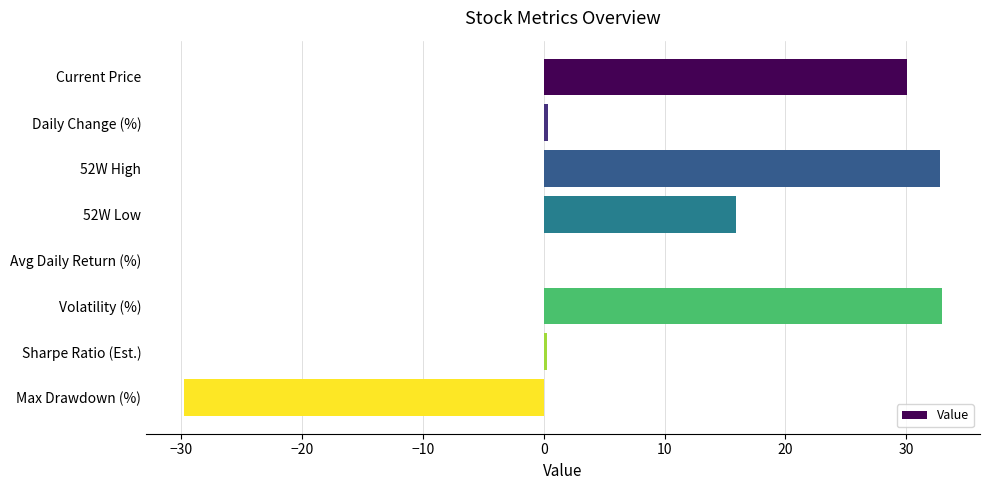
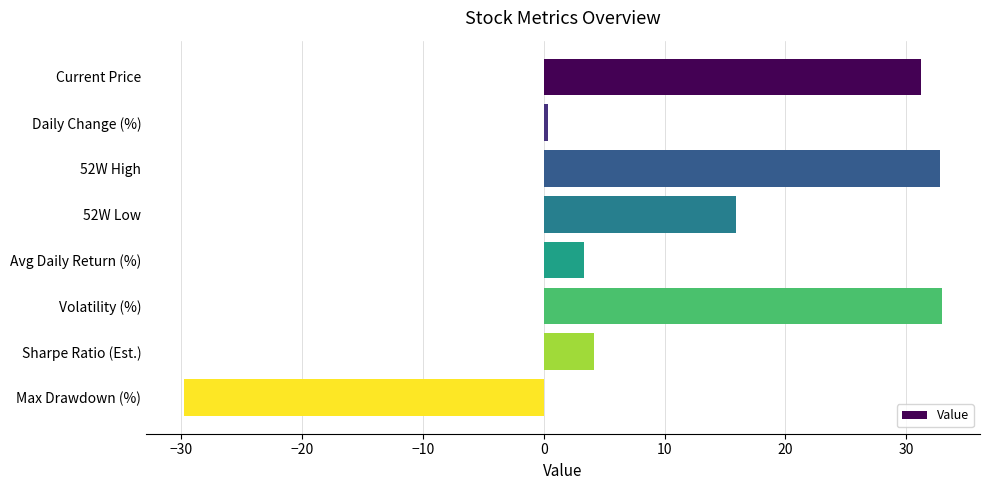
Current Price: 30.1 -> 31.2
Avg Daily Return (%): 0.0 -> 3.3
Sharpe Ratio (Est.): 0.3 -> 4.1
